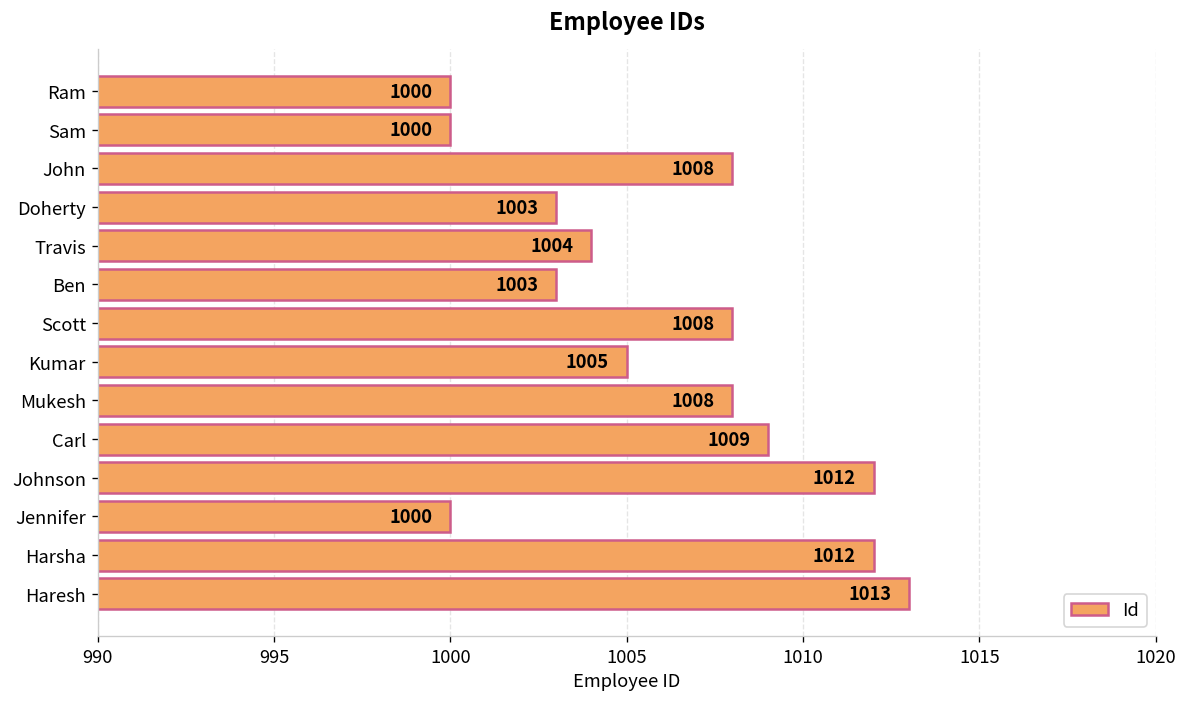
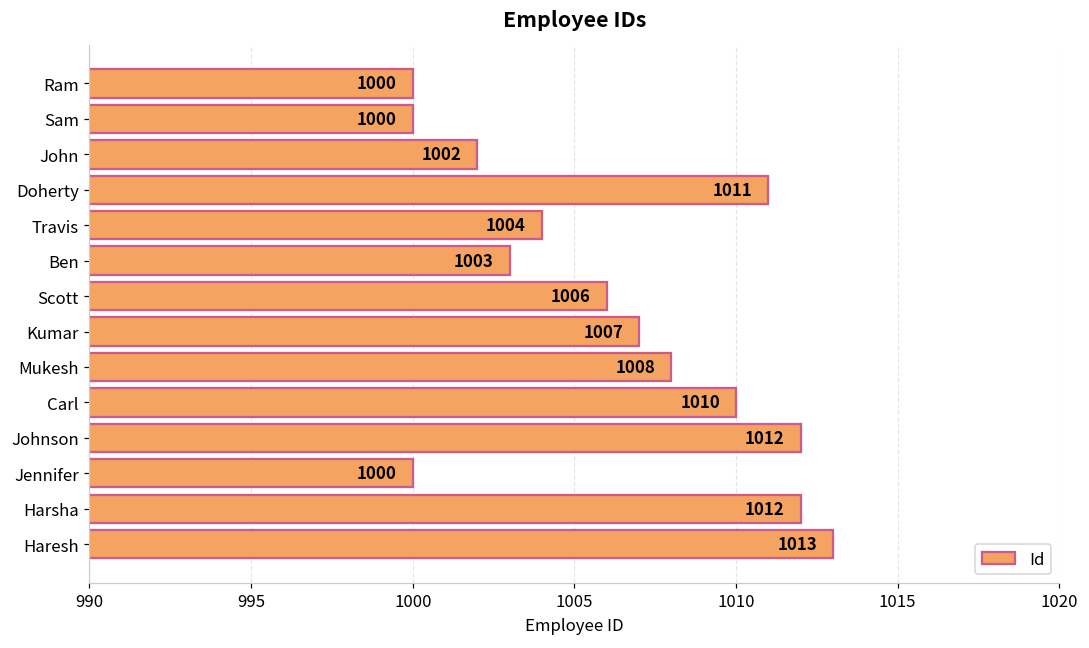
John: 1008 -> 1002
Doherty: 1003 -> 1011
Scott: 1008 -> 1006
Kumar: 1005 -> 1007
Carl: 1009 -> 1010
